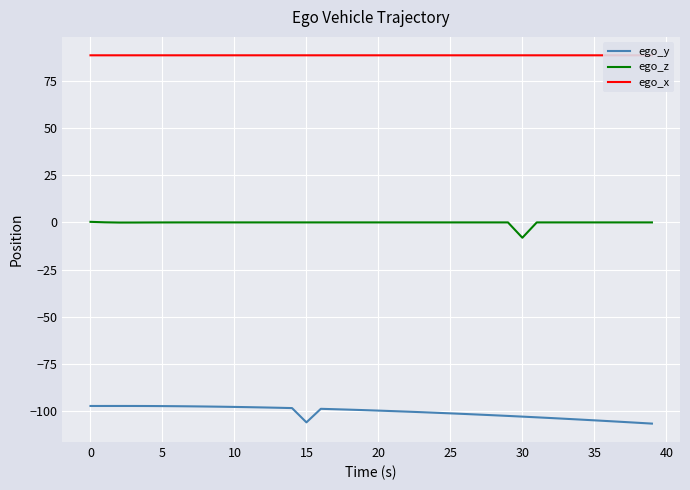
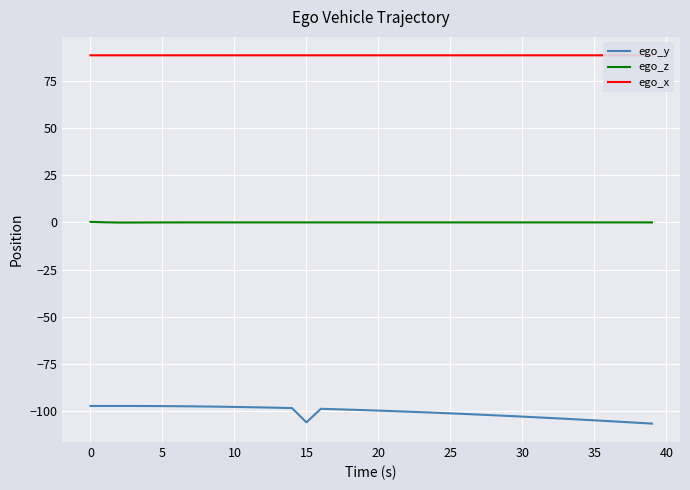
ego_z, 30: -8 -> 0
